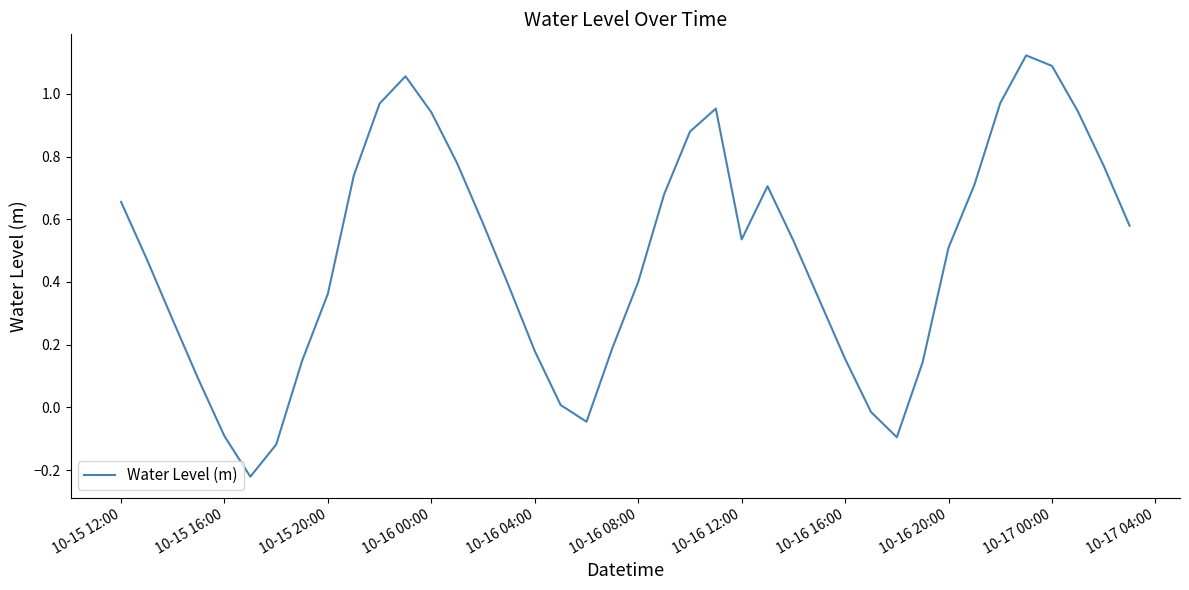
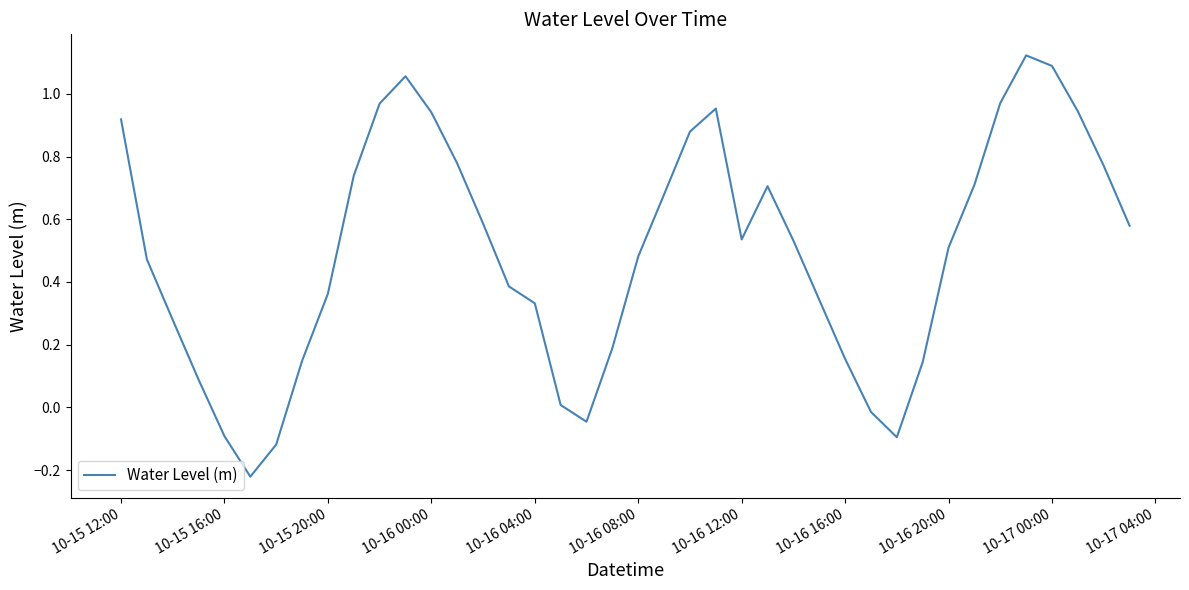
10-15 12:00: 0.66 -> 0.92
10-16 04:00: 0.18 -> 0.33
10-16 08:00: 0.40 -> 0.48
